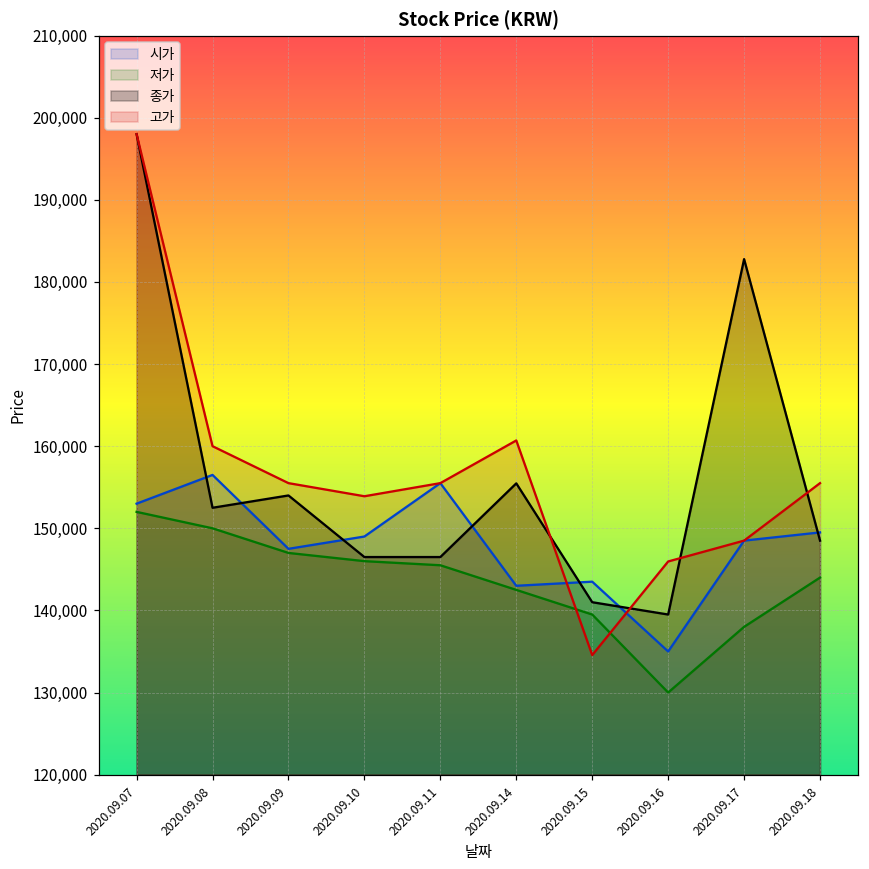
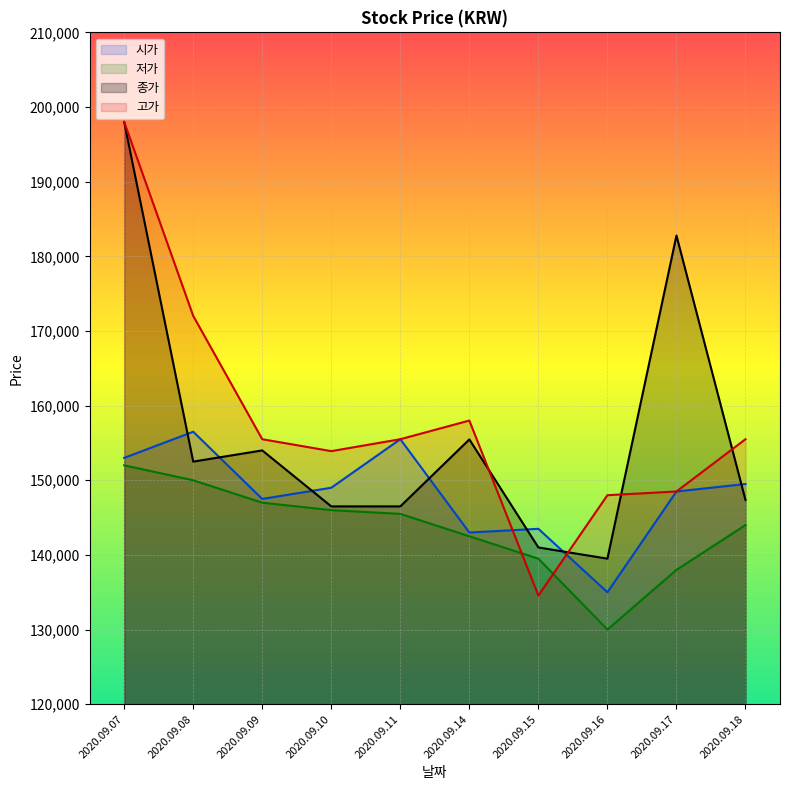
고가, 2020.09.08: 160,000 -> 172,000
고가, 2020.09.14: 161,000 -> 158,000
고가, 2020.09.16: 146,000 -> 148,000
종가, 2020.09.18: 149,000 -> 147,000
